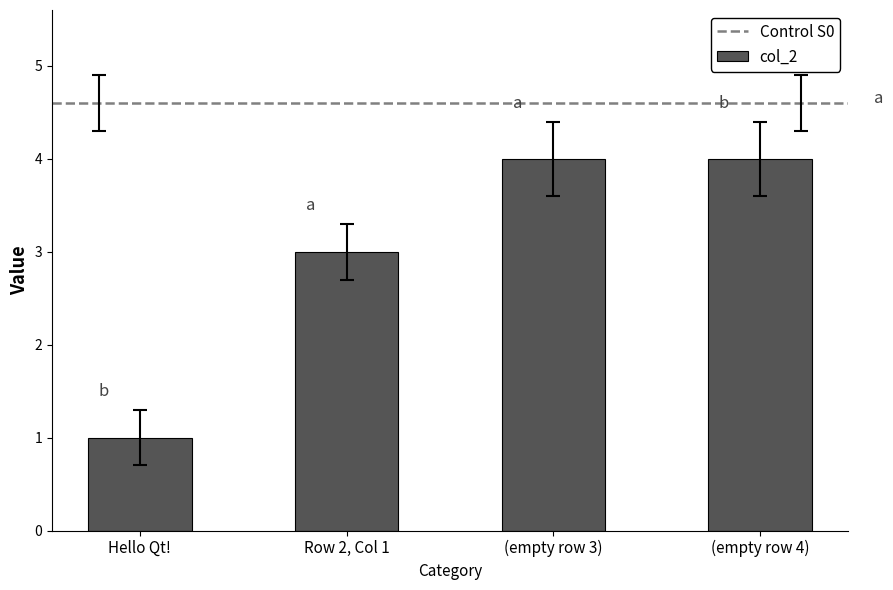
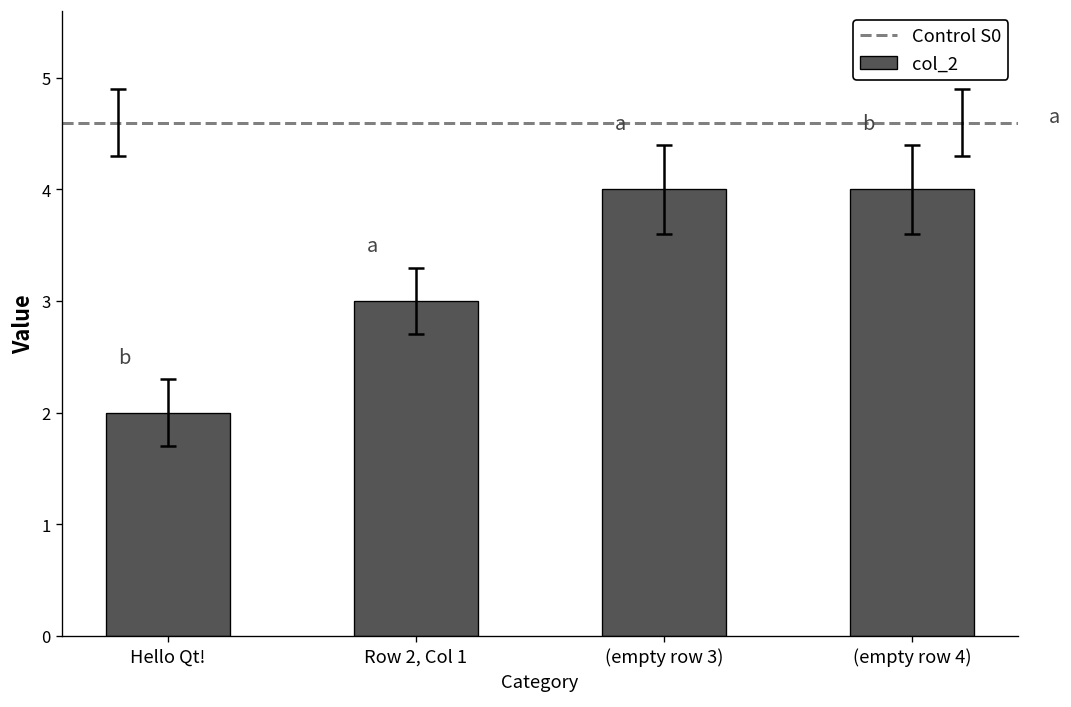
col_2, Hello Qt!: 1 -> 2
